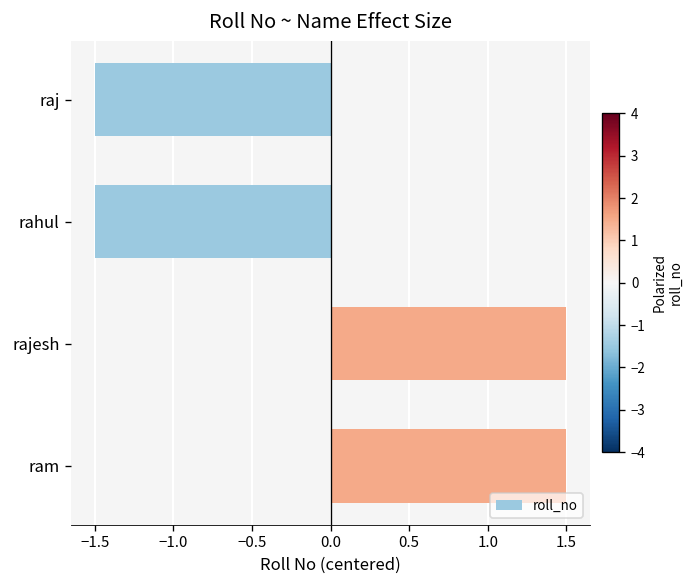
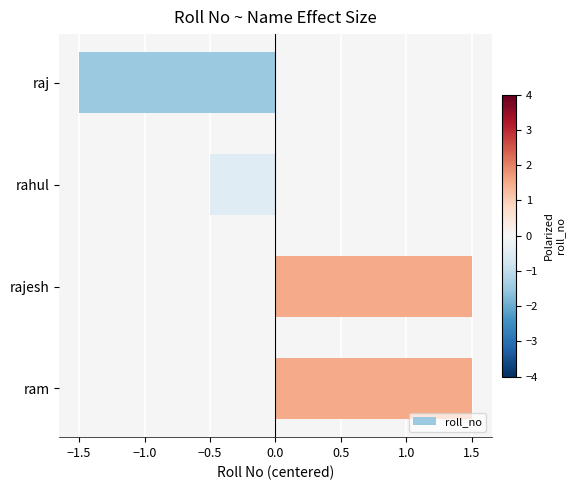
rahul: -1.50 -> -0.50
